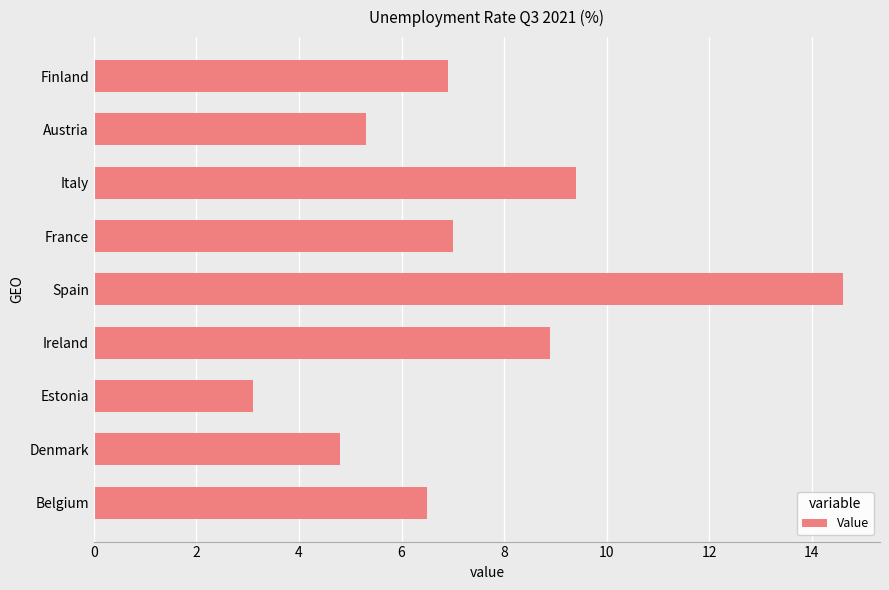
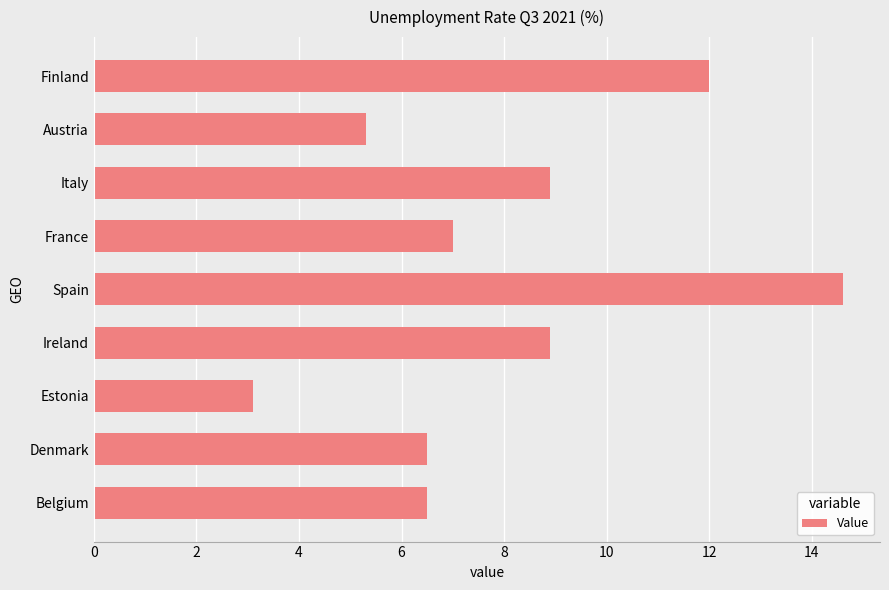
Finland: 6.9 -> 12.0
Italy: 9.4 -> 8.9
Denmark: 4.8 -> 6.5
